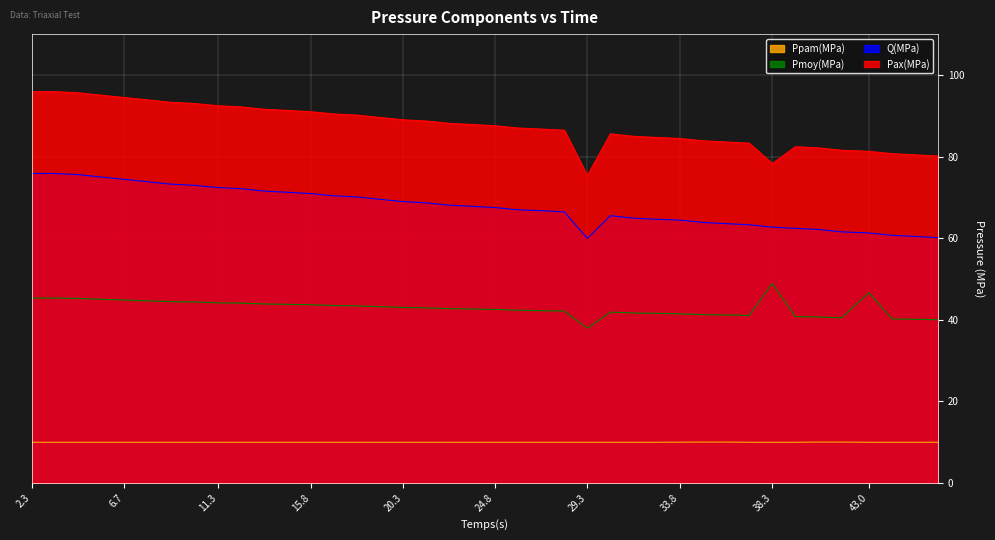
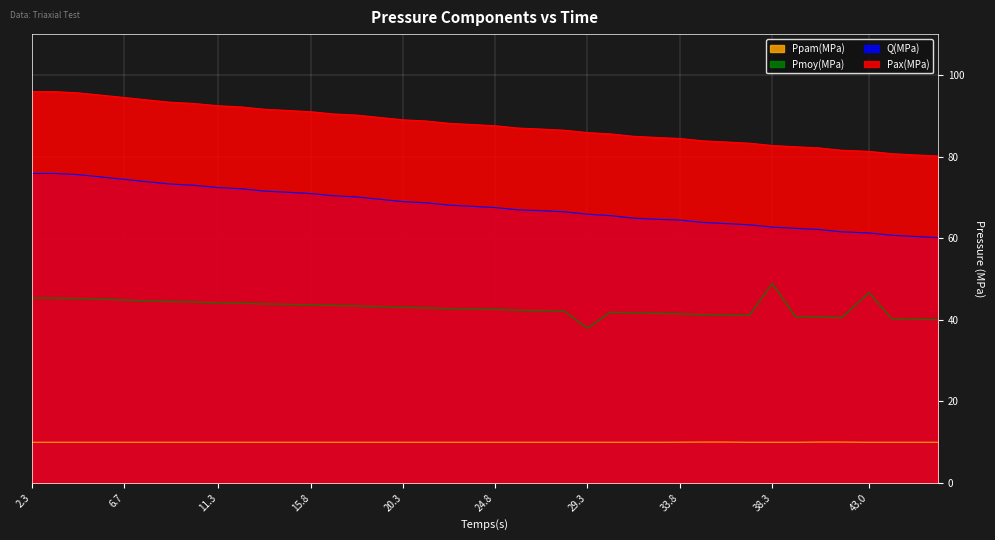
Q(MPa), 29.3: 60 -> 66
Pax(MPa), 29.3: 75 -> 86
Pax(MPa), 38.3: 78 -> 83
